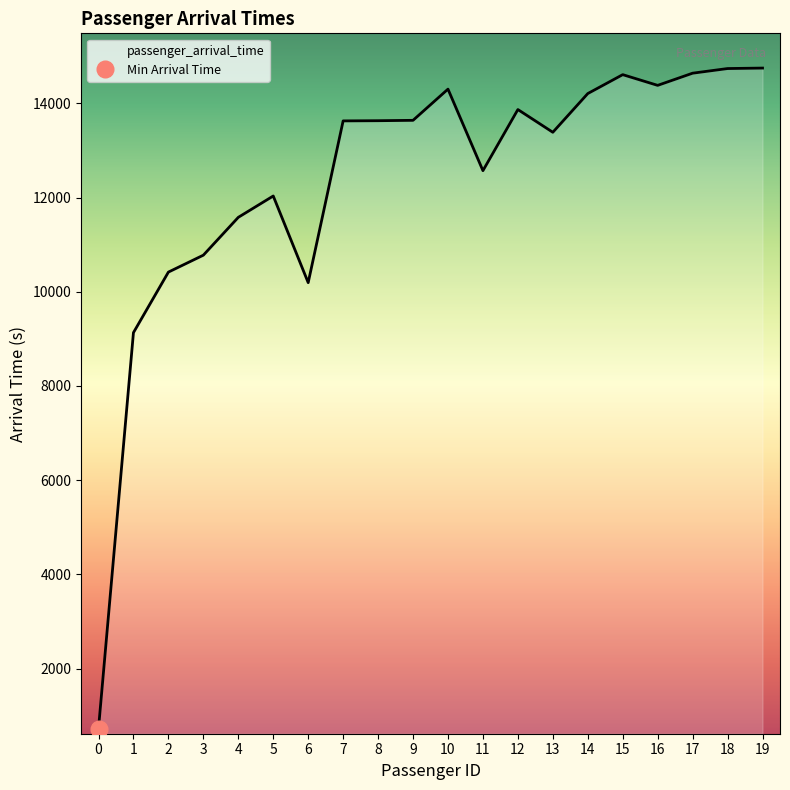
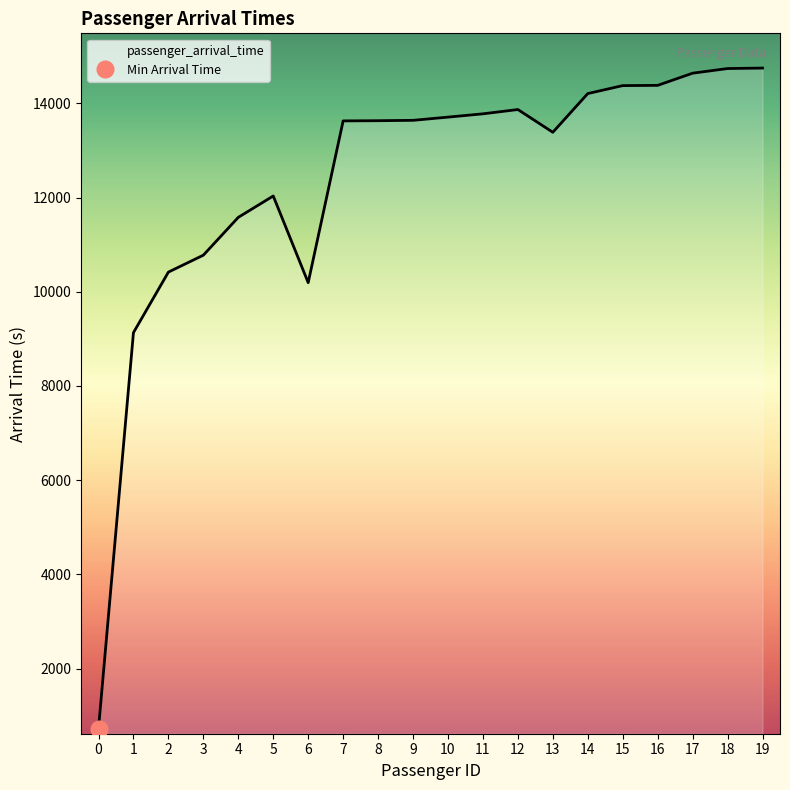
passenger_arrival_time, 10: 14300 -> 13700
passenger_arrival_time, 11: 12600 -> 13800
passenger_arrival_time, 15: 14600 -> 14400
